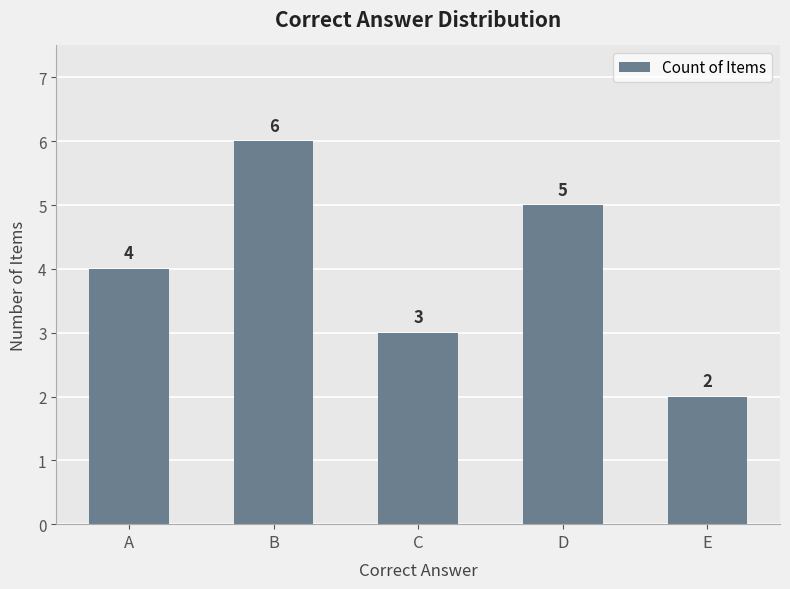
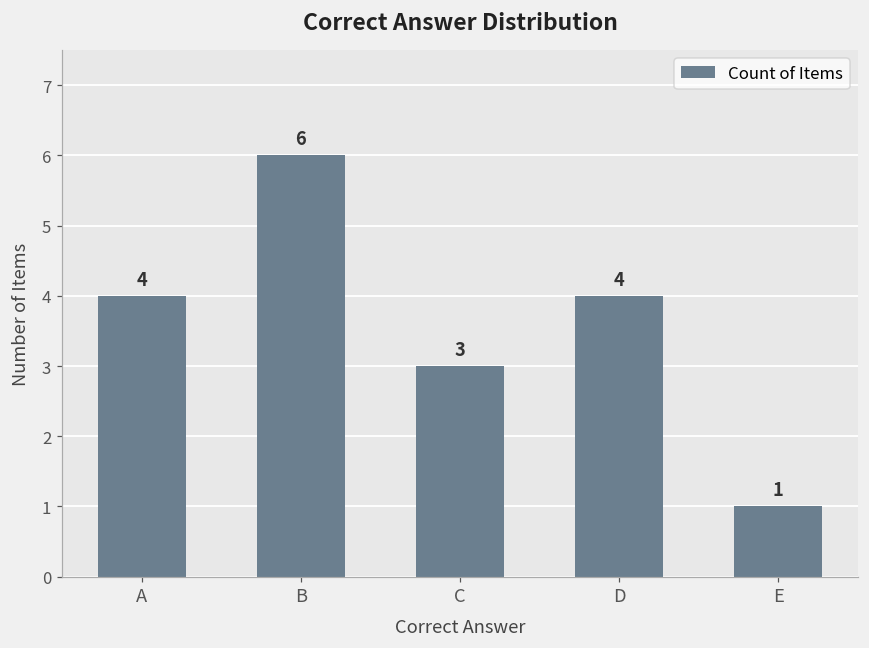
D: 5 -> 4
E: 2 -> 1
